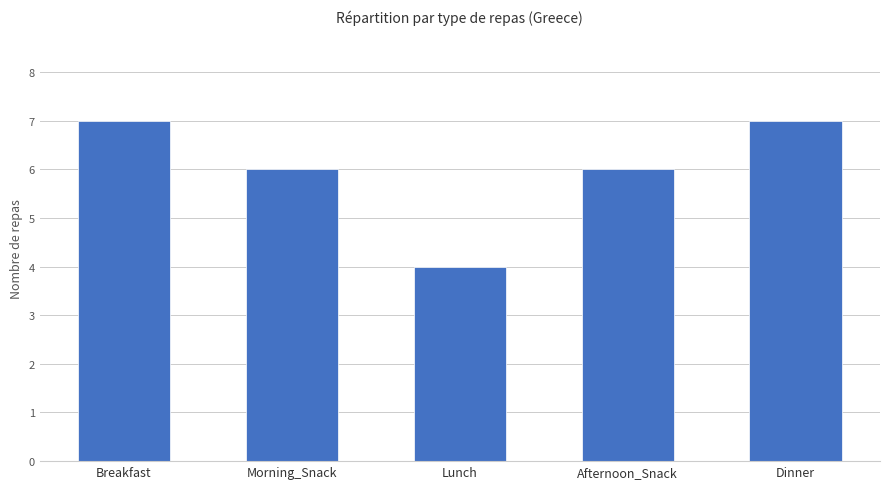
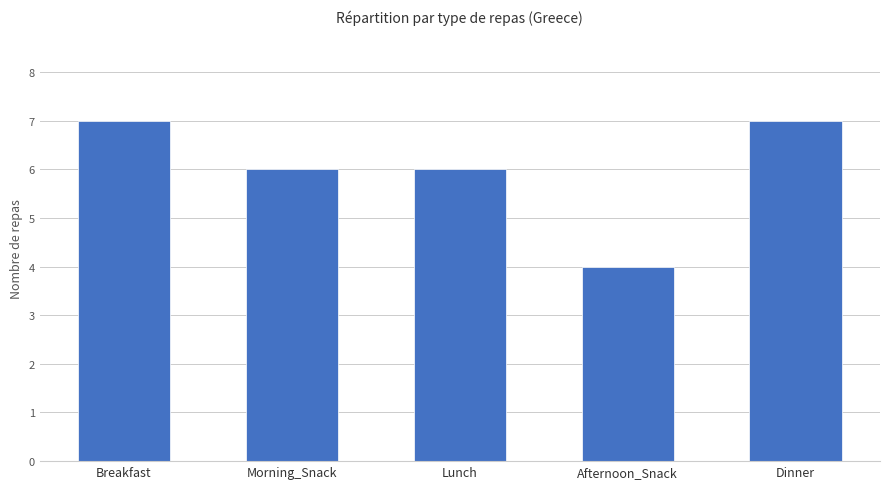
Lunch: 4 -> 6
Afternoon_Snack: 6 -> 4
